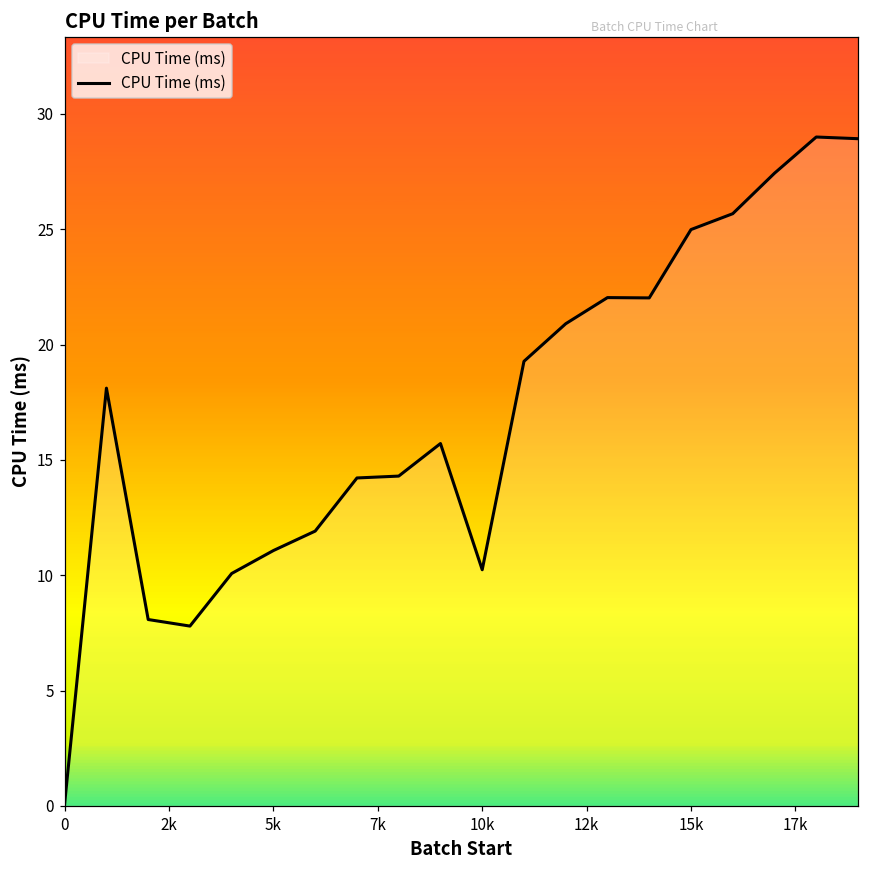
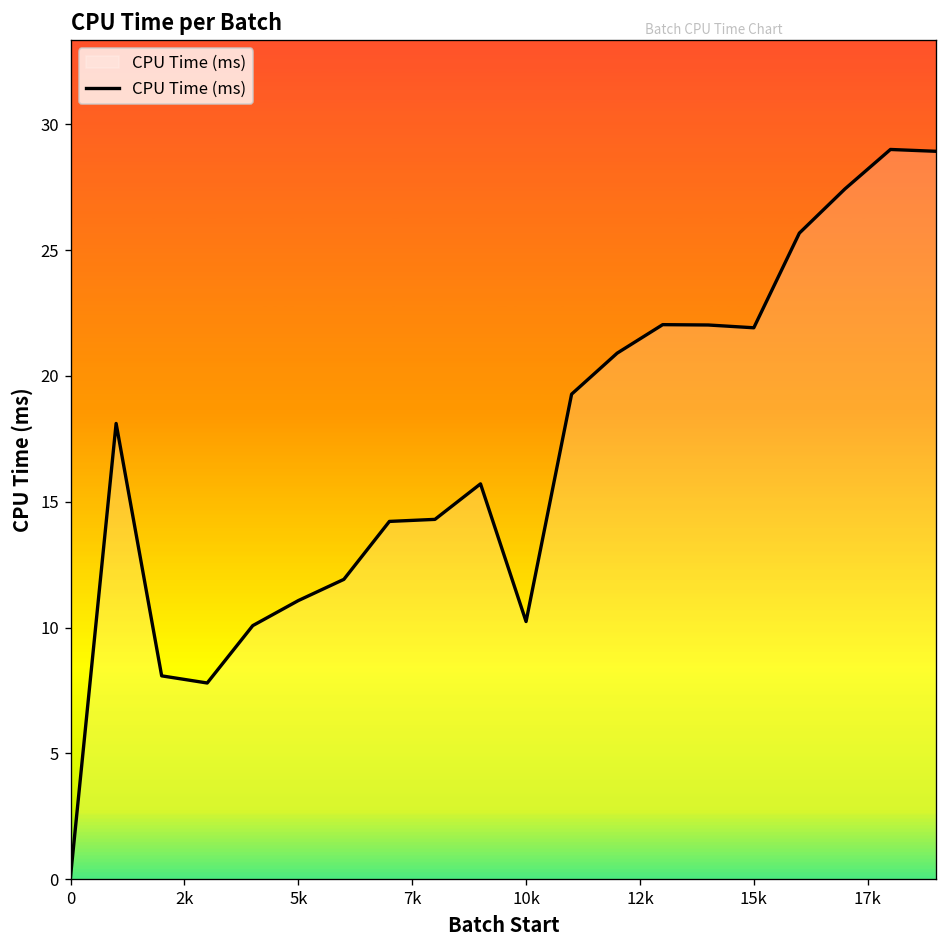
15k: 25.0 -> 21.9
